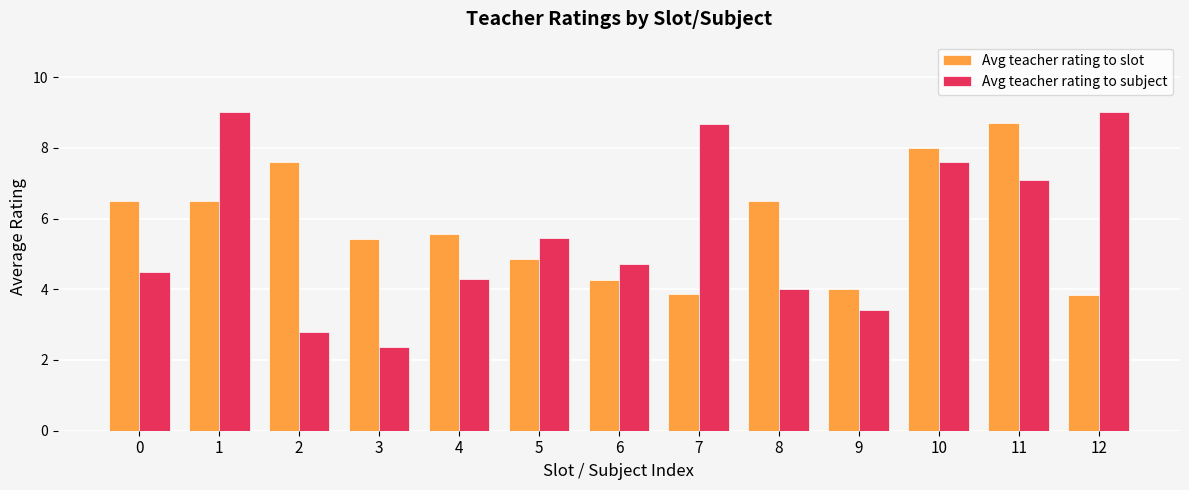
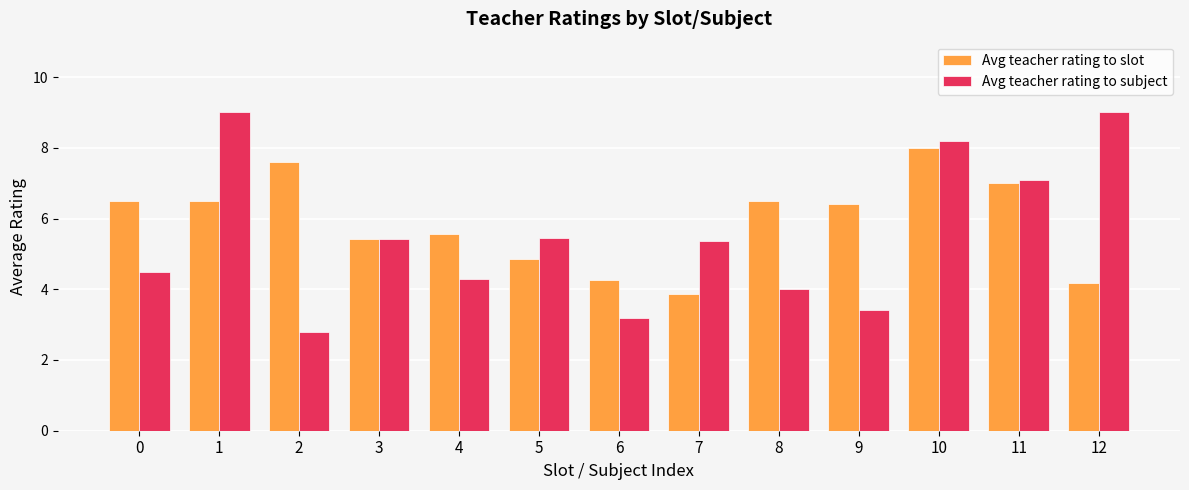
Avg teacher rating to subject, 3: 2.4 -> 5.4
Avg teacher rating to subject, 6: 4.7 -> 3.2
Avg teacher rating to subject, 7: 8.7 -> 5.4
Avg teacher rating to slot, 9: 4.0 -> 6.4
Avg teacher rating to subject, 10: 7.6 -> 8.2
Avg teacher rating to slot, 11: 8.7 -> 7.0
Avg teacher rating to slot, 12: 3.8 -> 4.2
